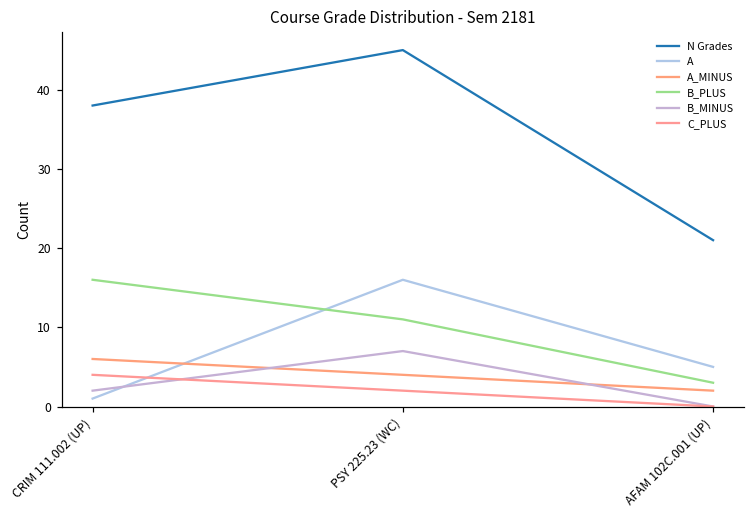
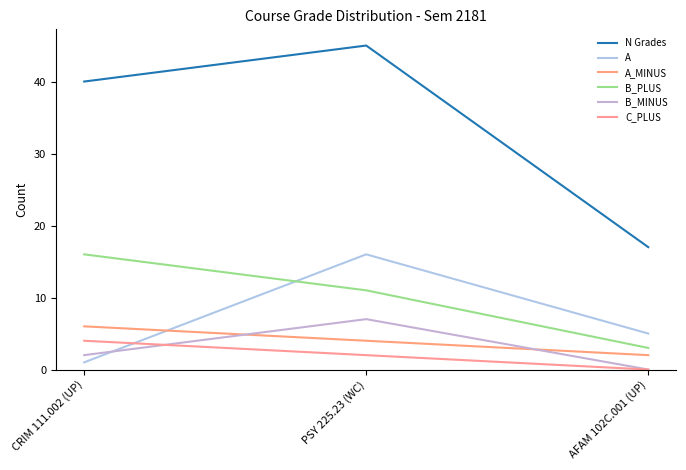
N Grades, CRIM 111.002 (UP): 38 -> 40
N Grades, AFAM 102C.001 (UP): 21 -> 17
